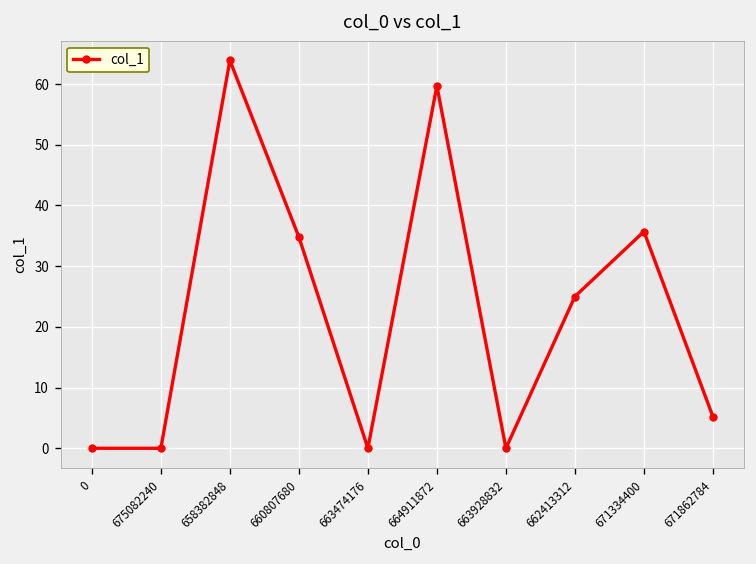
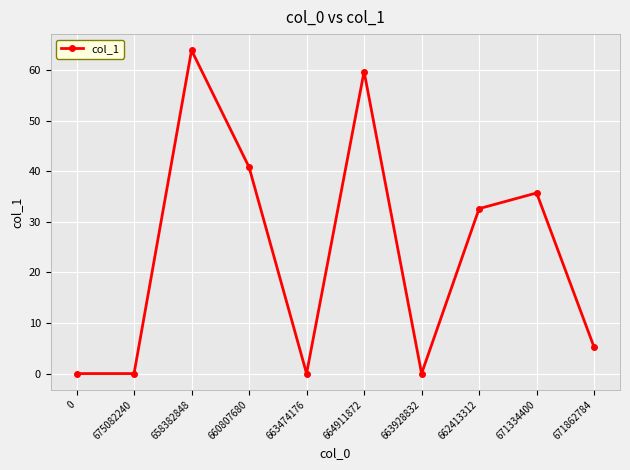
660807680: 35 -> 41
662413312: 25 -> 33
